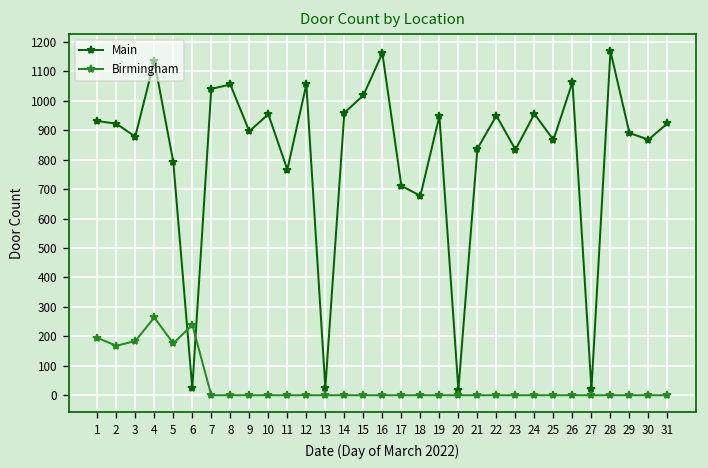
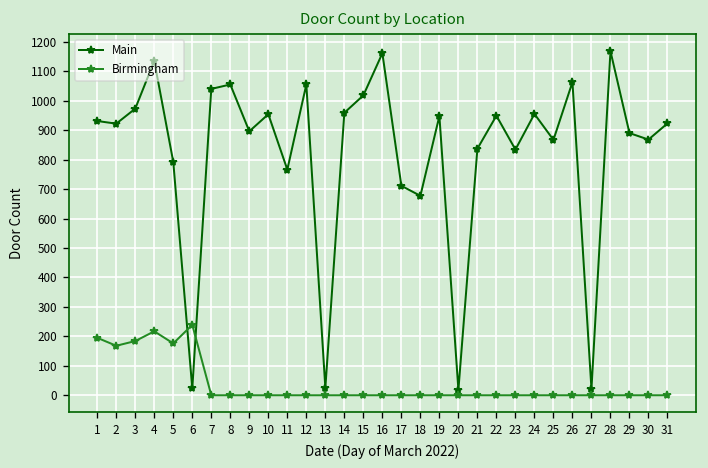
Main, 3: 880 -> 970
Birmingham, 4: 260 -> 220
